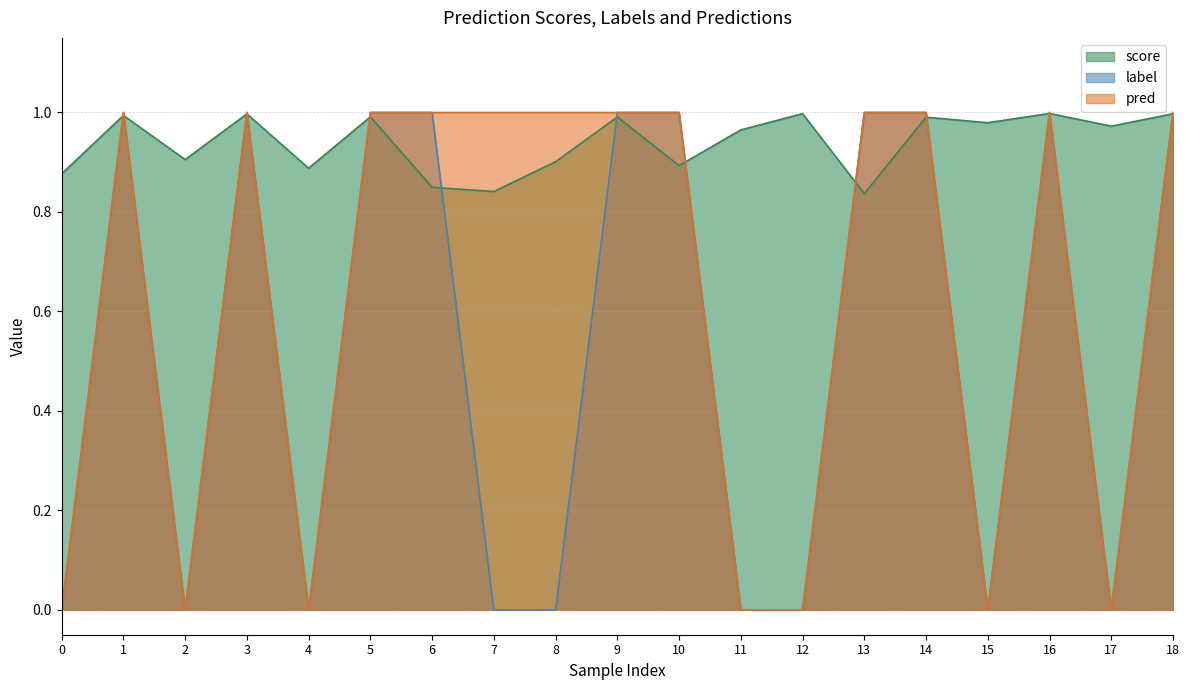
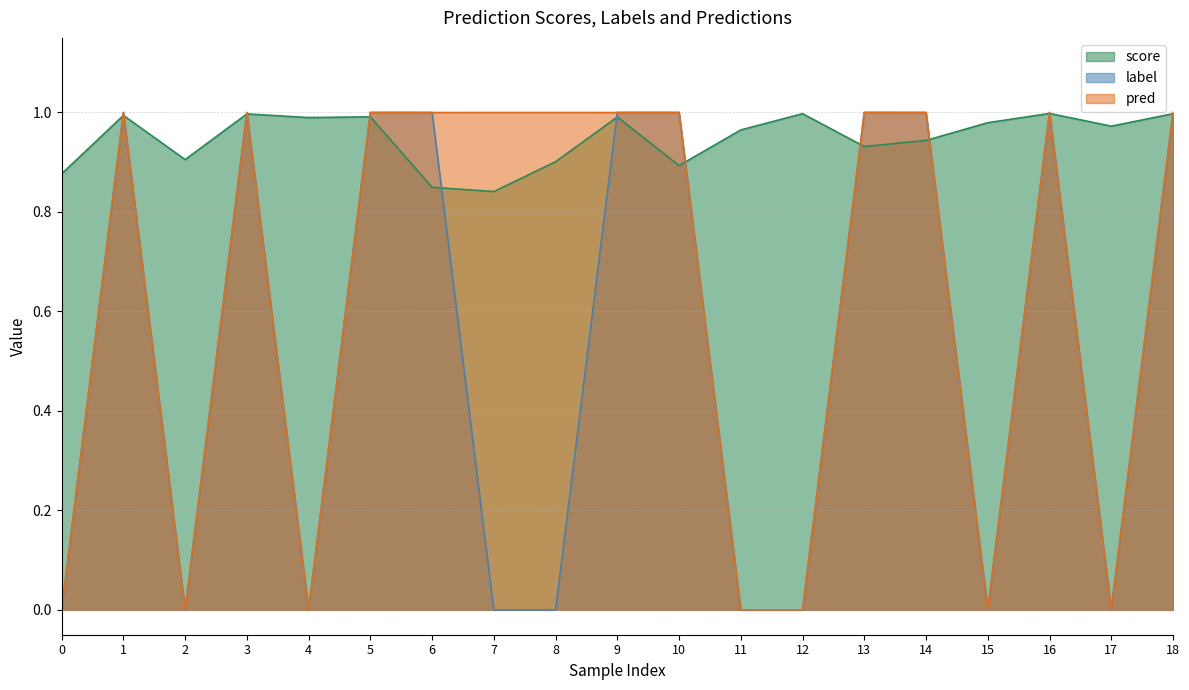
score, 4: 0.89 -> 0.99
score, 13: 0.84 -> 0.93
score, 14: 0.99 -> 0.94
